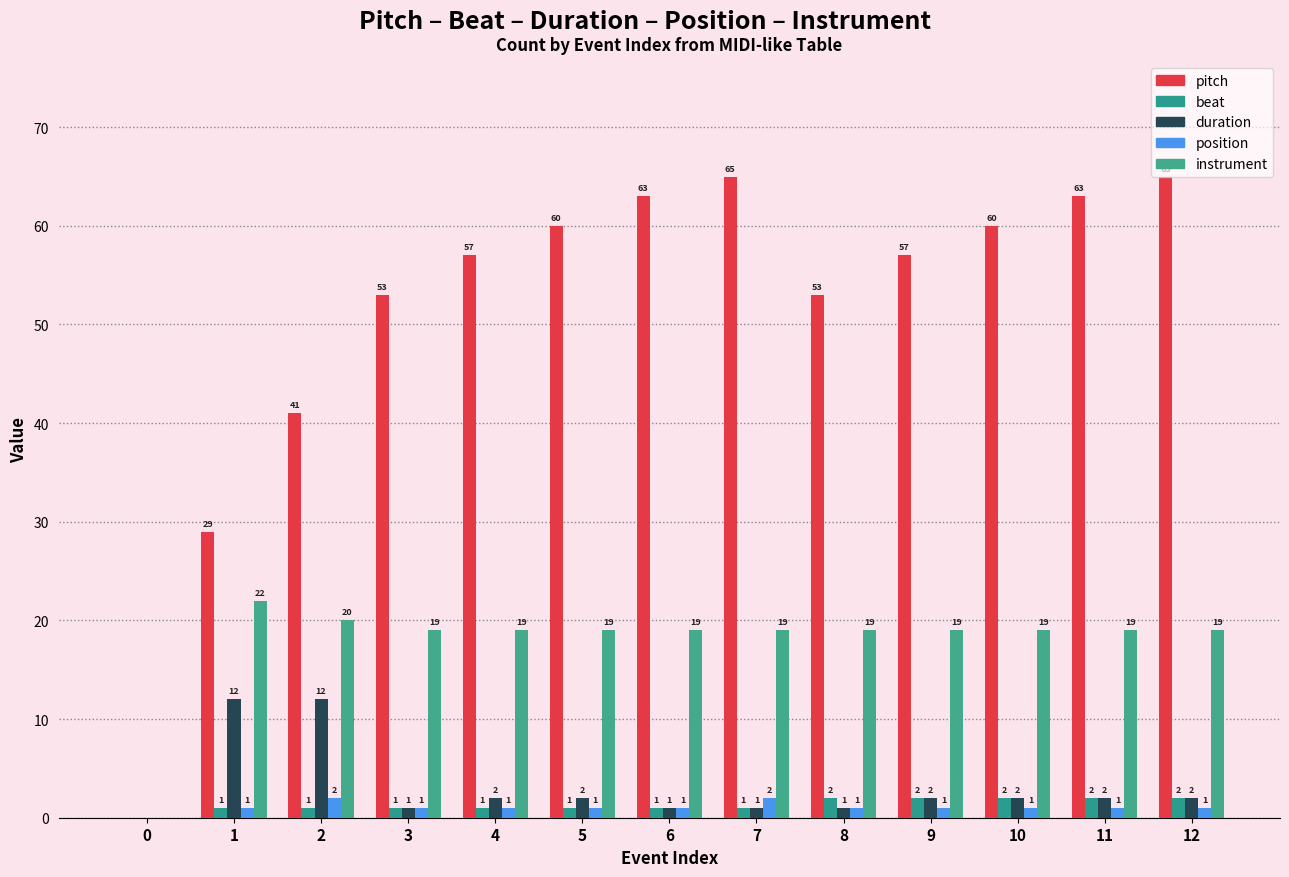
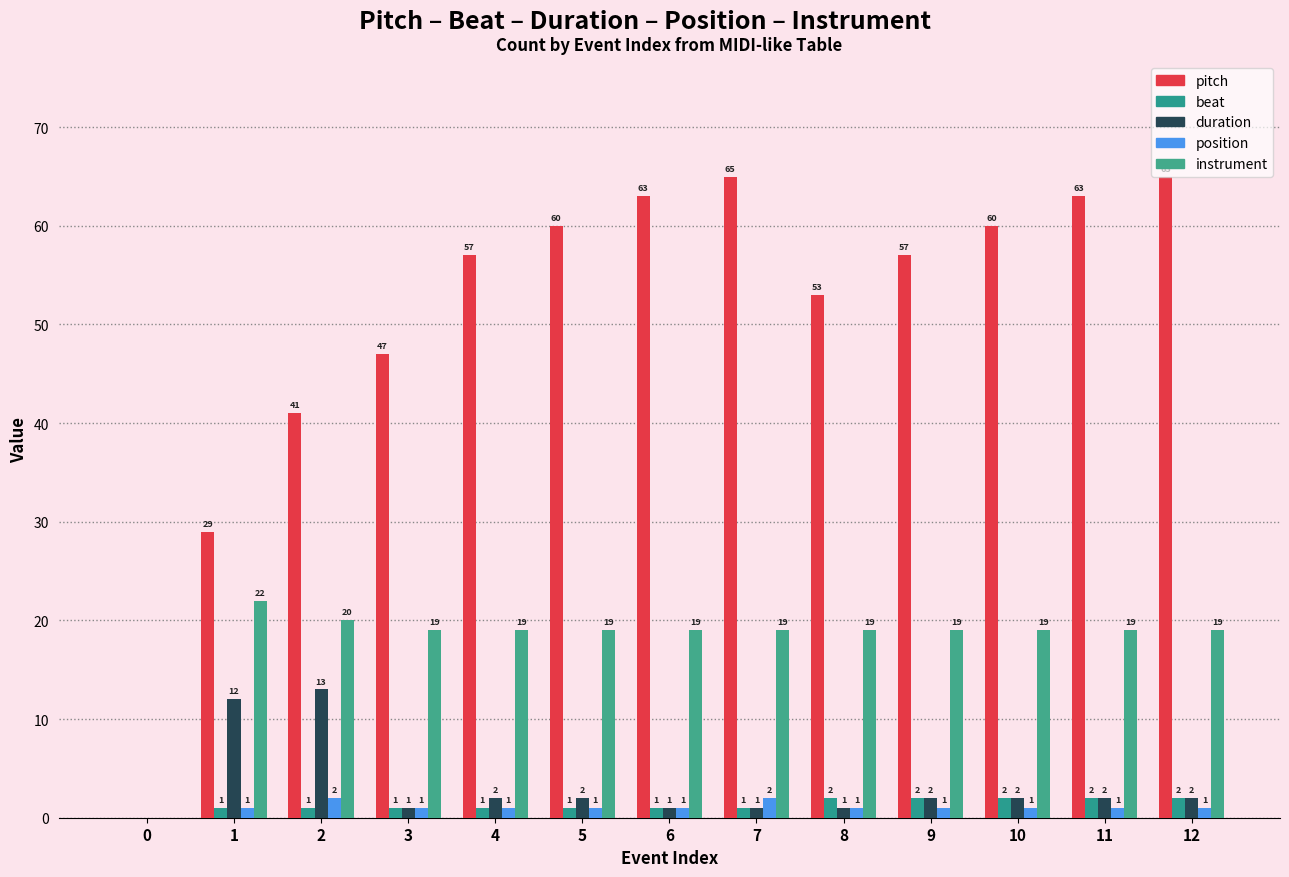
duration, 2: 12 -> 13
pitch, 3: 53 -> 47
